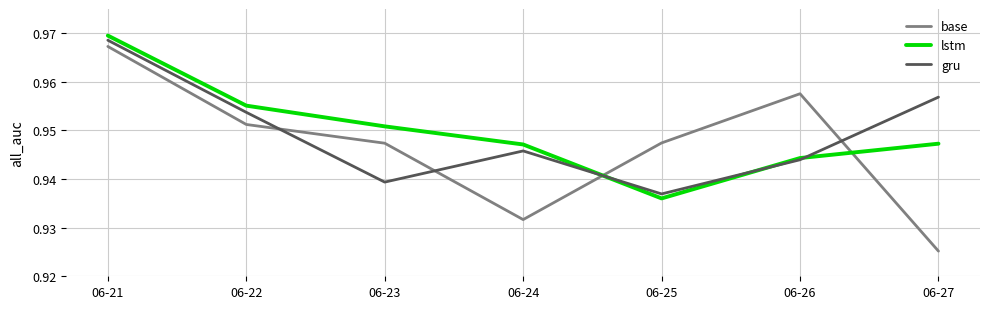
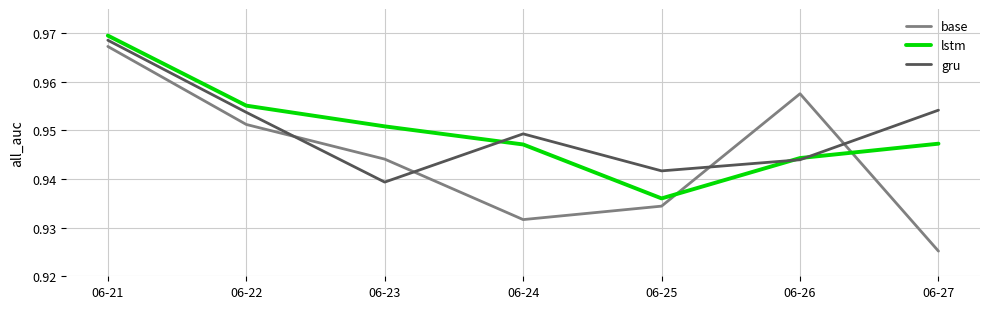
base, 06-23: 0.947 -> 0.944
gru, 06-24: 0.946 -> 0.949
base, 06-25: 0.947 -> 0.934
gru, 06-25: 0.937 -> 0.942
gru, 06-27: 0.957 -> 0.954
